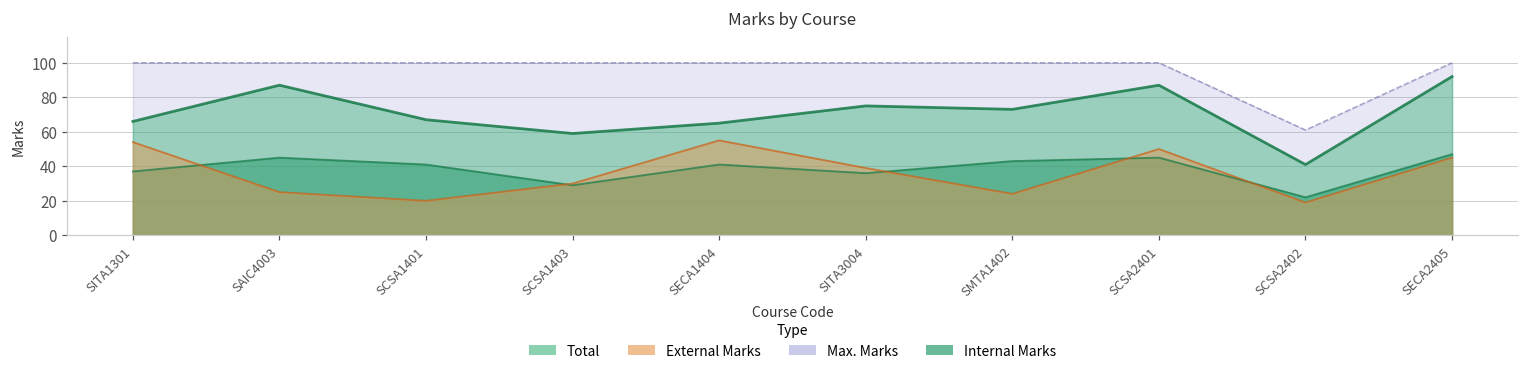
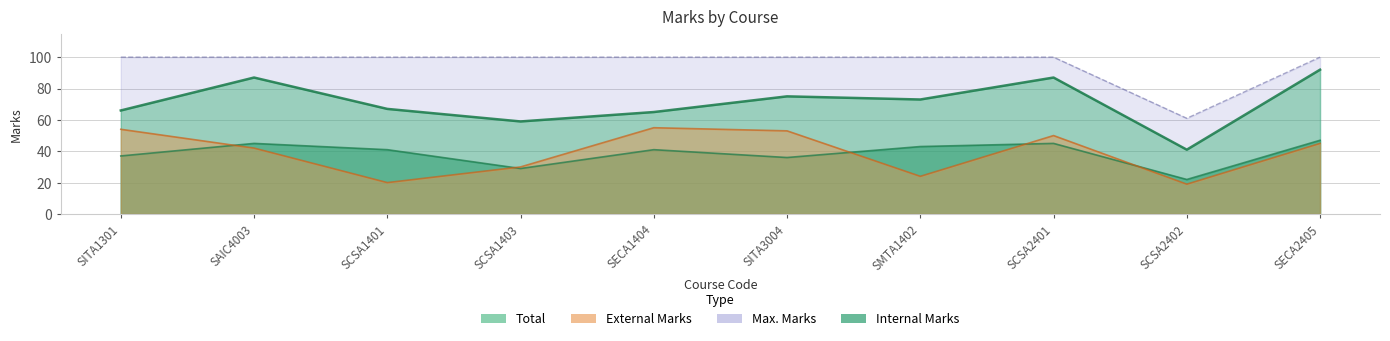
External Marks, SAIC4003: 25 -> 42
External Marks, SITA3004: 39 -> 53
